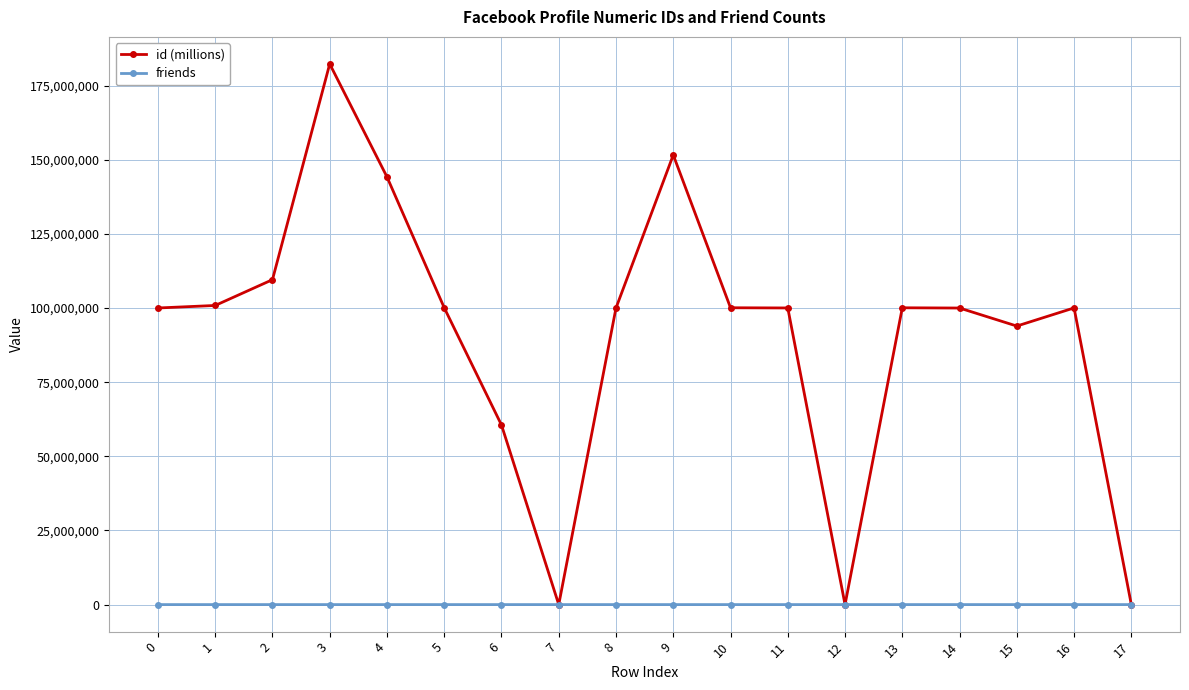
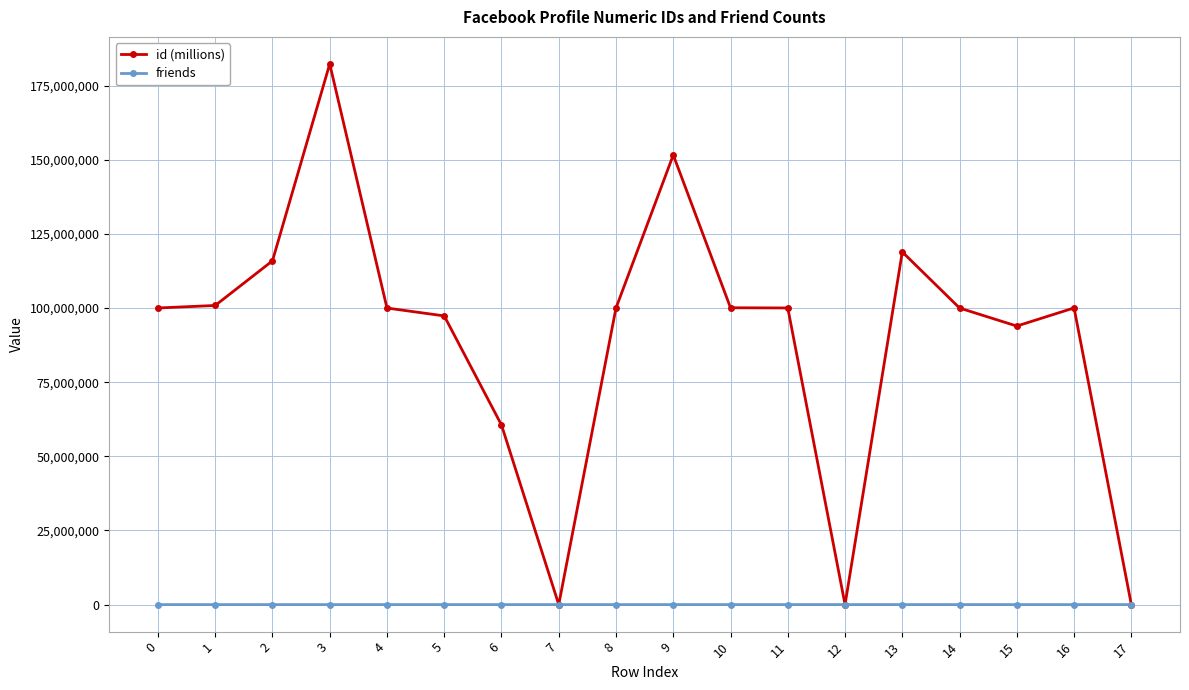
id (millions), 2: 110,000,000 -> 116,000,000
id (millions), 4: 144,000,000 -> 100,000,000
id (millions), 5: 100,000,000 -> 97,000,000
id (millions), 13: 100,000,000 -> 119,000,000
